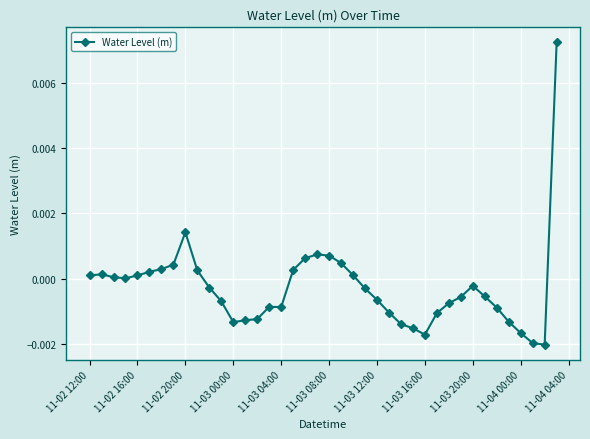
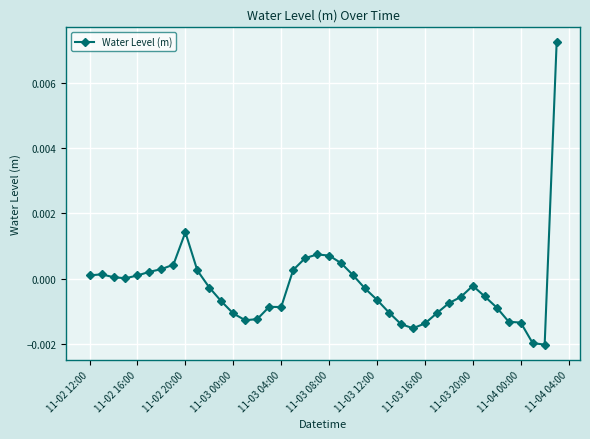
11-03 00:00: -0.0013 -> -0.0011
11-03 16:00: -0.0017 -> -0.0014
11-04 00:00: -0.0017 -> -0.0013
